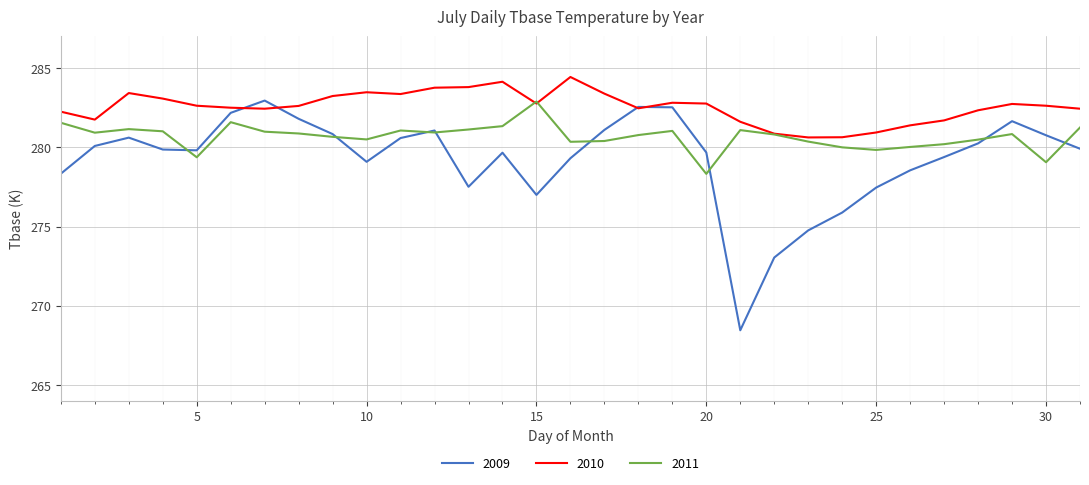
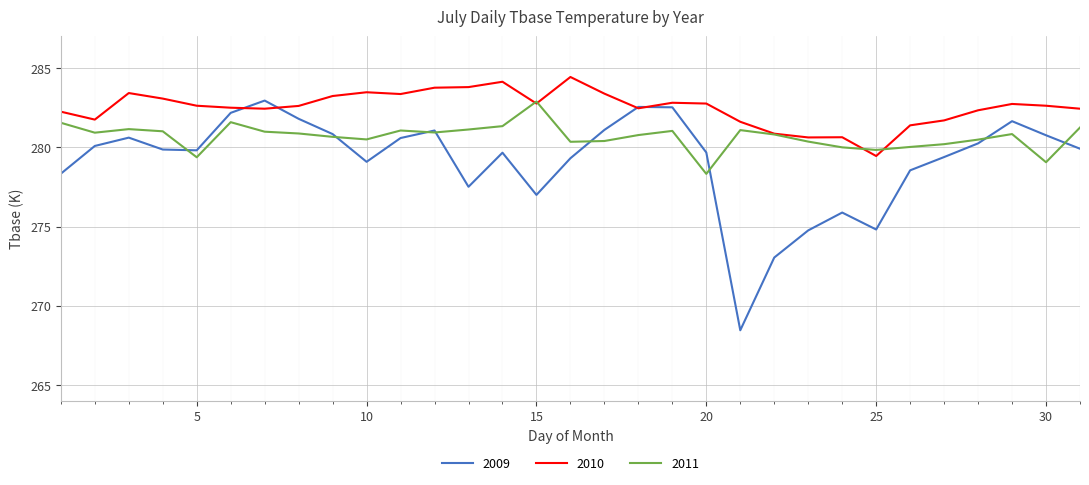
2009, 25: 277.5 -> 274.8
2010, 25: 280.9 -> 279.5
